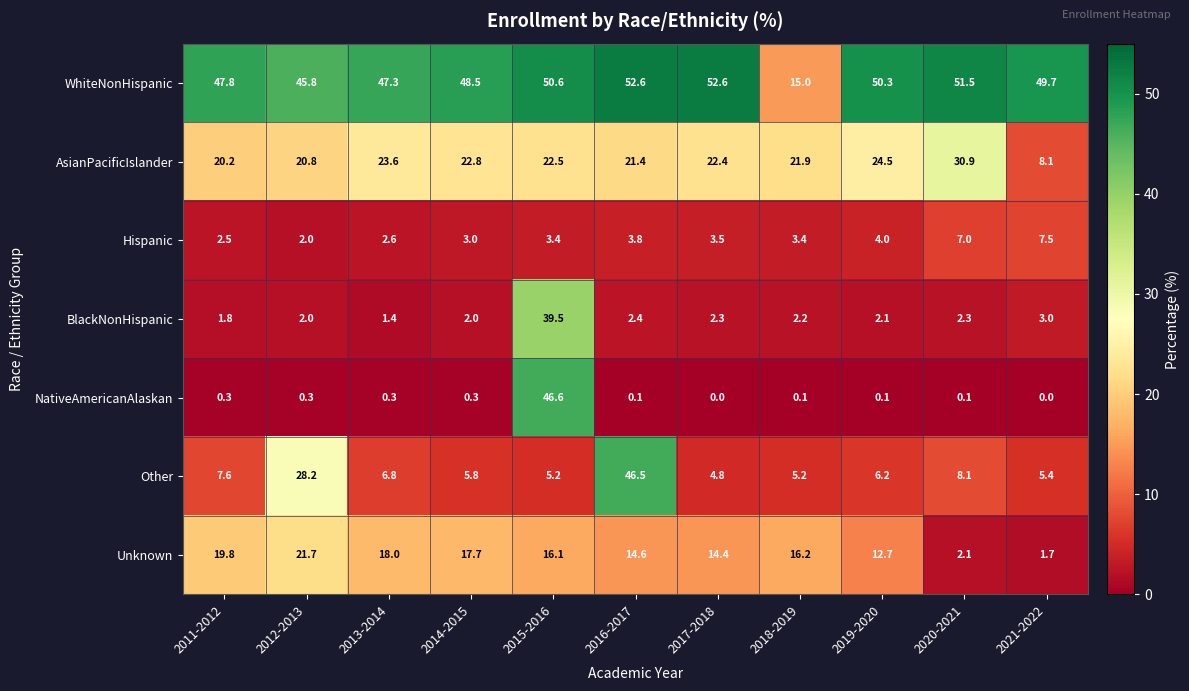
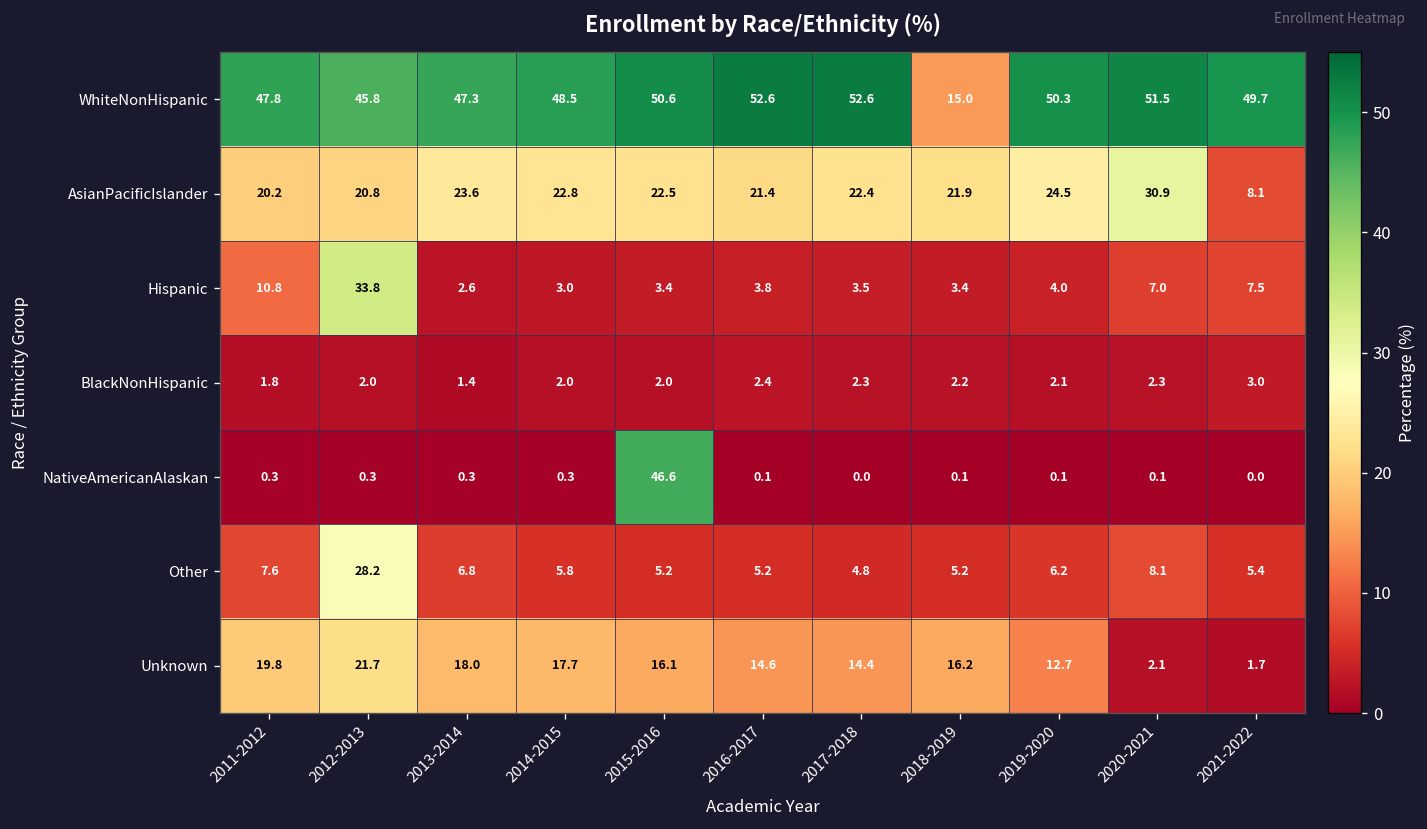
Hispanic, 2011-2012: 2.5 -> 10.8
Hispanic, 2012-2013: 2.0 -> 33.8
BlackNonHispanic, 2015-2016: 39.5 -> 2.0
Other, 2016-2017: 46.5 -> 5.2
